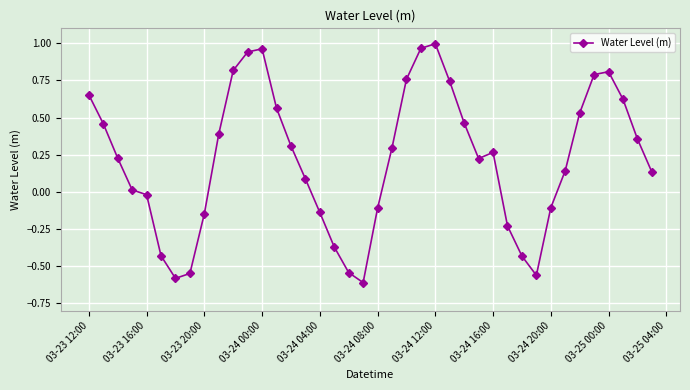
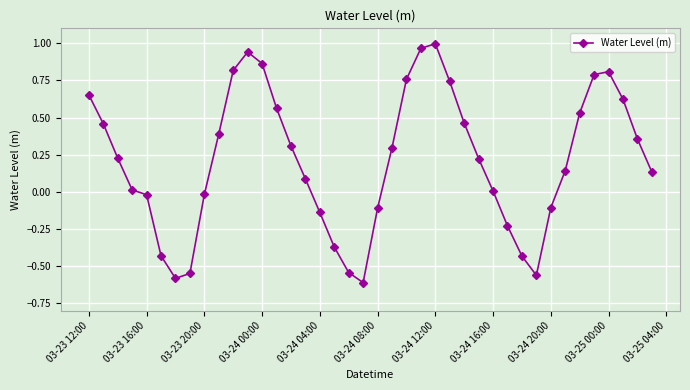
03-23 20:00: -0.15 -> -0.02
03-24 00:00: 0.96 -> 0.86
03-24 16:00: 0.27 -> 0.01
